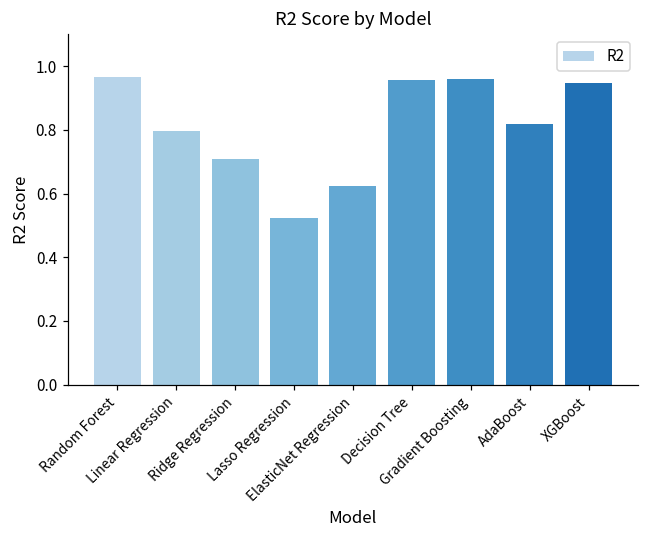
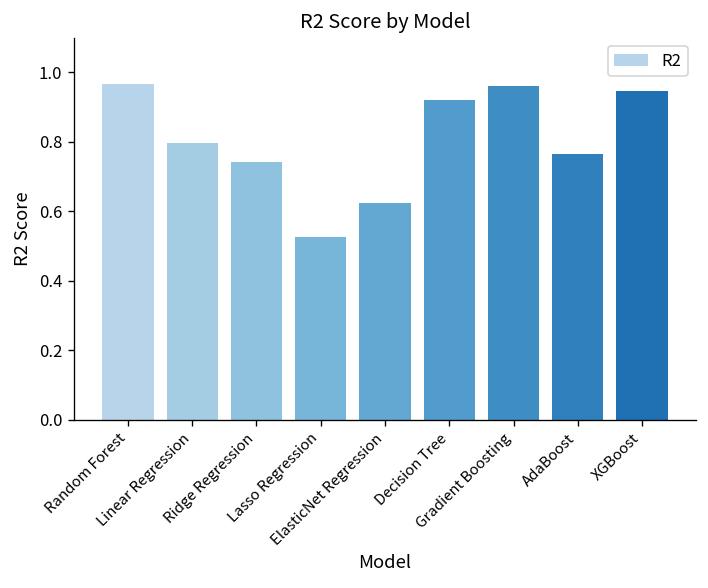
Ridge Regression: 0.71 -> 0.74
Decision Tree: 0.96 -> 0.92
AdaBoost: 0.82 -> 0.77
